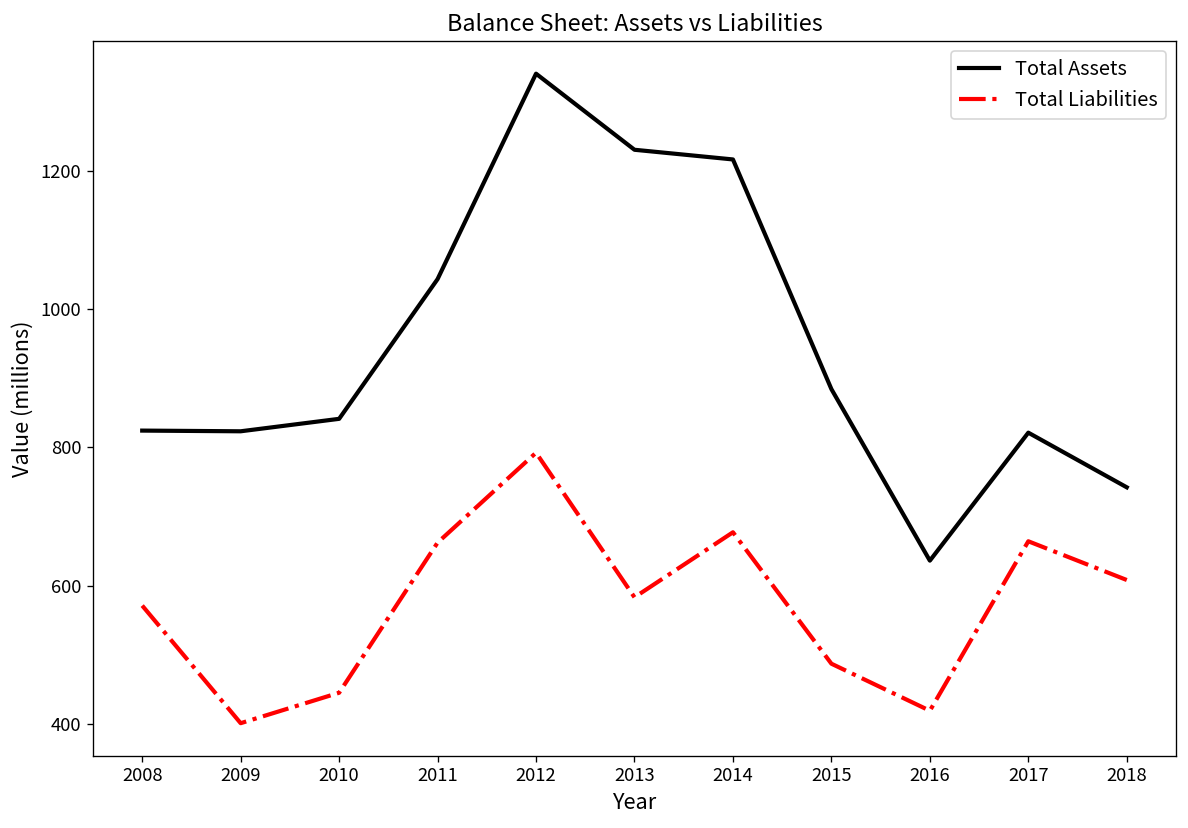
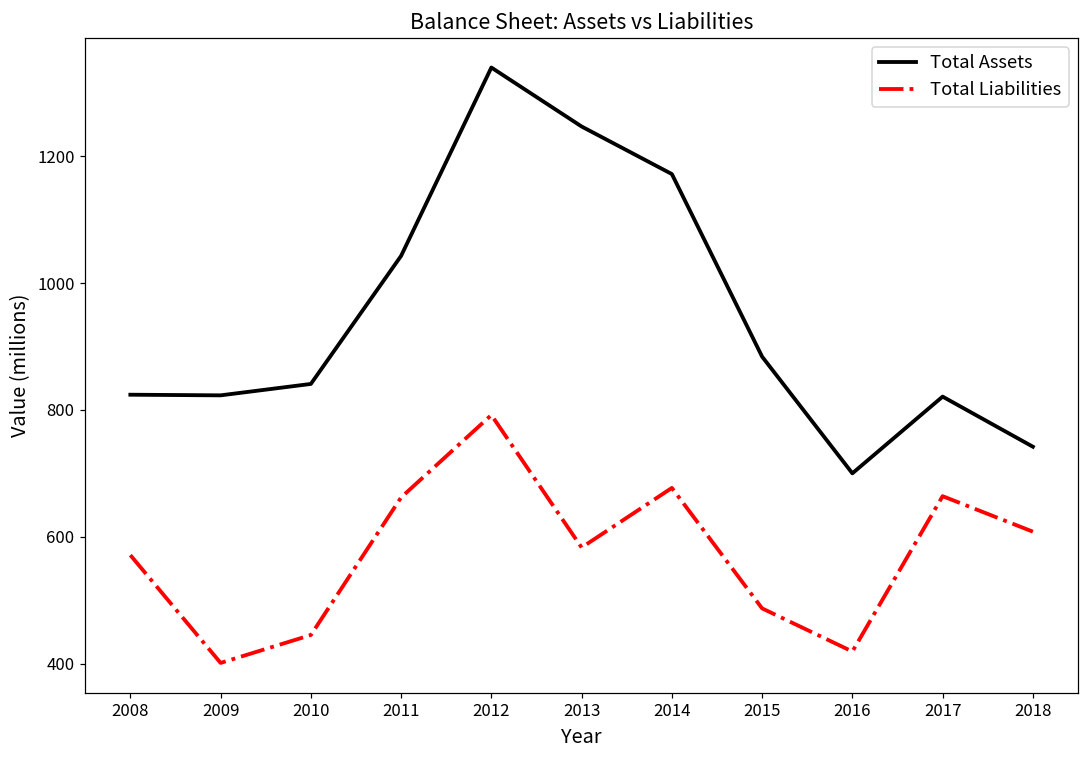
Total Assets, 2013: 1230 -> 1250
Total Assets, 2014: 1220 -> 1170
Total Assets, 2016: 640 -> 700
